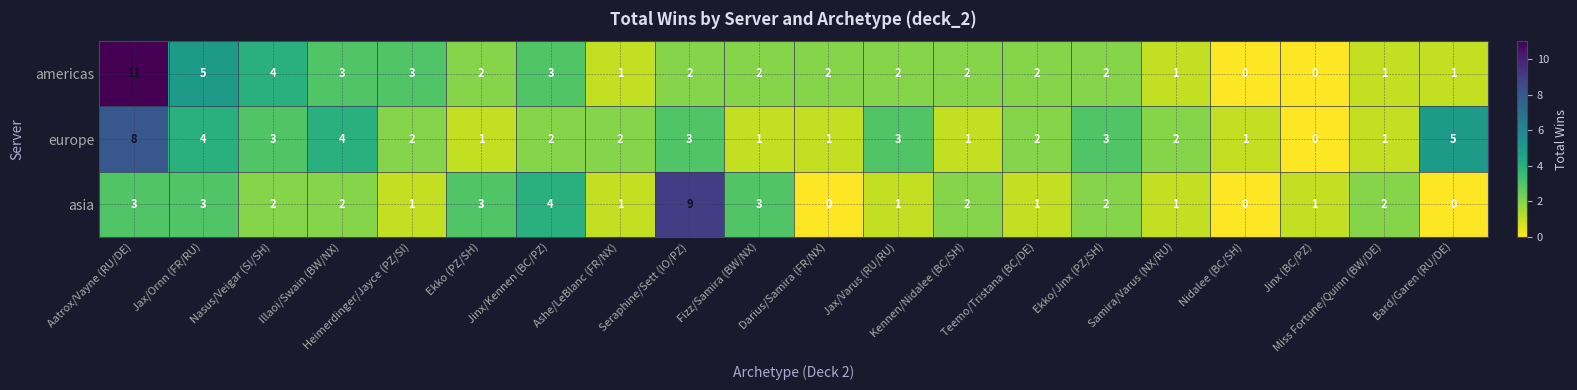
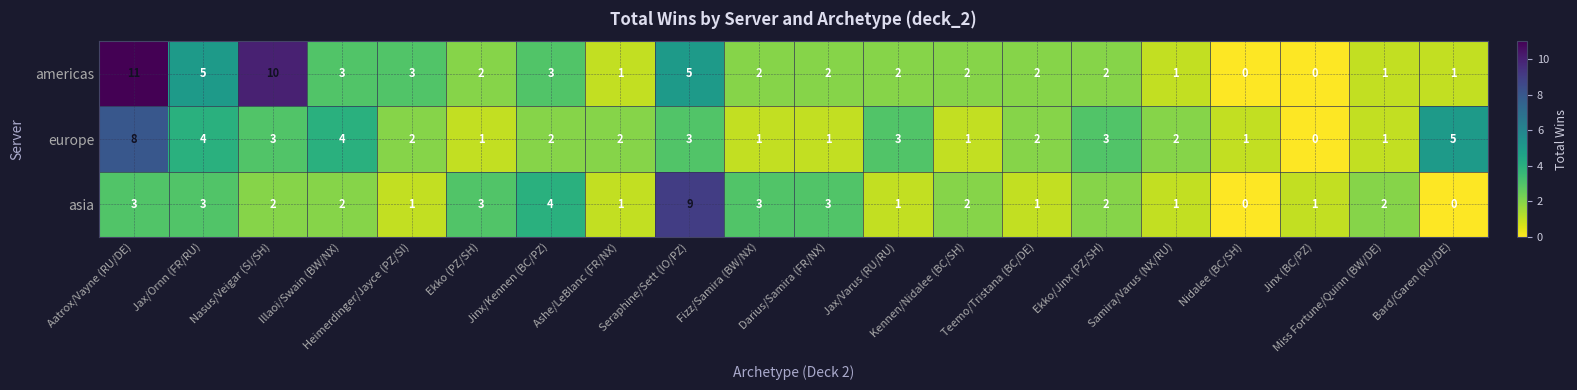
americas, Nasus/Veigar (SI/SH): 4 -> 10
americas, Seraphine/Sett (IO/PZ): 2 -> 5
asia, Darius/Samira (FR/NX): 0 -> 3
